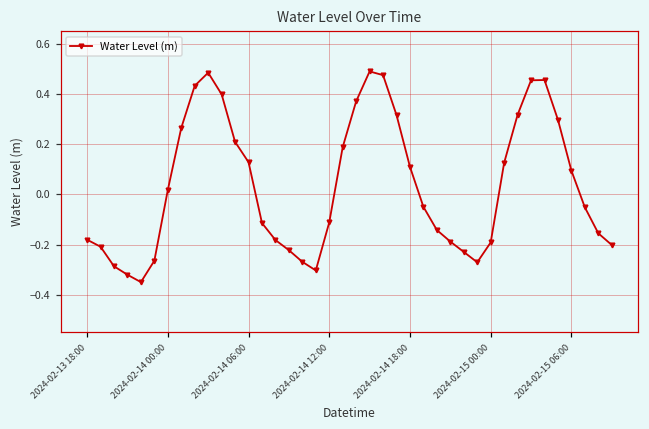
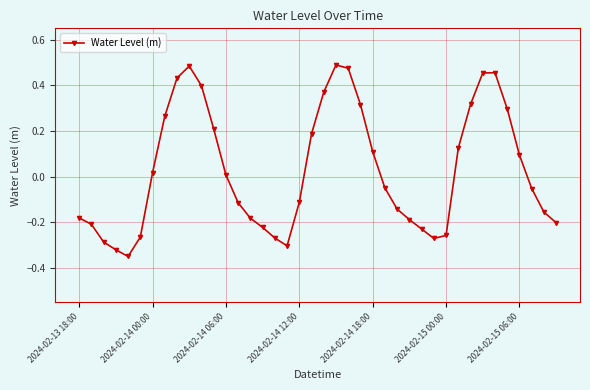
2024-02-14 06:00: 0.13 -> 0.01
2024-02-15 00:00: -0.19 -> -0.26
